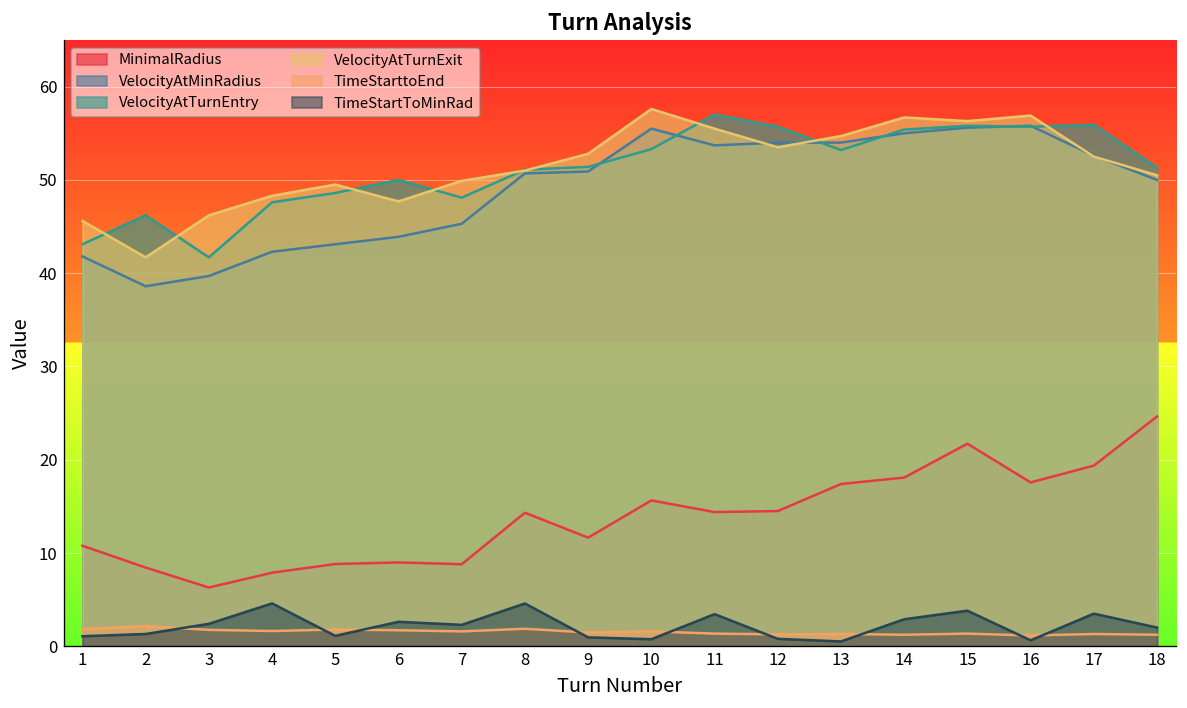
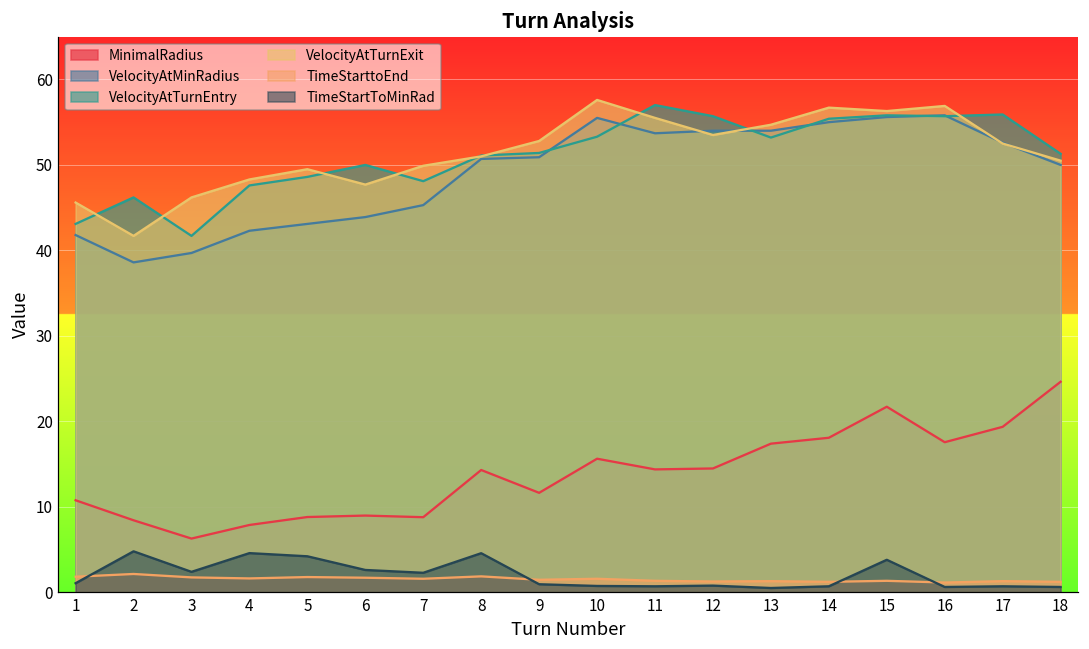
TimeStartToMinRad, 2: 1 -> 5
TimeStartToMinRad, 5: 1 -> 4
TimeStartToMinRad, 11: 3 -> 1
TimeStartToMinRad, 14: 3 -> 1
TimeStartToMinRad, 17: 4 -> 1
TimeStartToMinRad, 18: 2 -> 1
